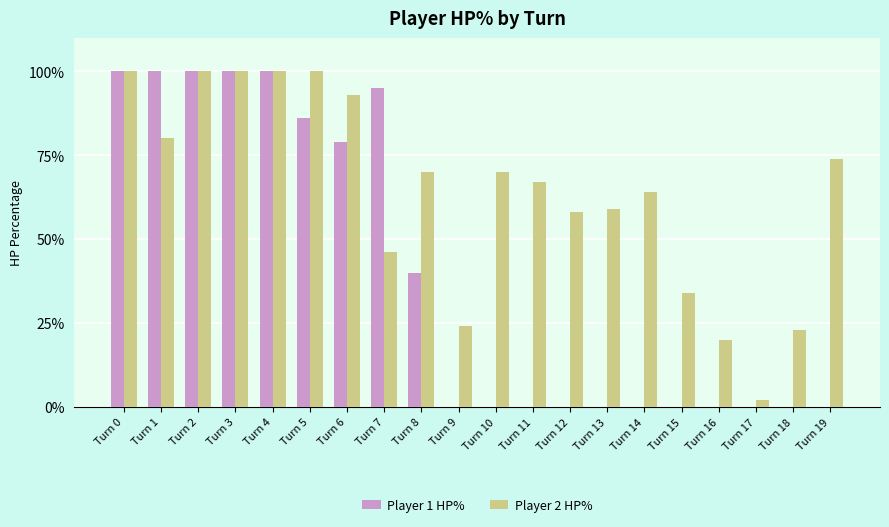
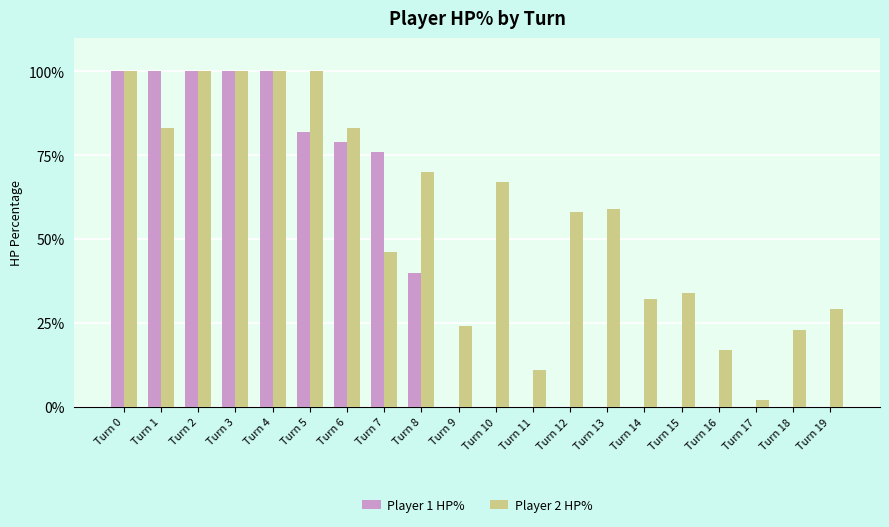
Player 2 HP%, Turn 1: 80% -> 83%
Player 1 HP%, Turn 5: 86% -> 82%
Player 2 HP%, Turn 6: 93% -> 83%
Player 1 HP%, Turn 7: 95% -> 76%
Player 2 HP%, Turn 10: 70% -> 67%
Player 2 HP%, Turn 11: 67% -> 11%
Player 2 HP%, Turn 14: 64% -> 32%
Player 2 HP%, Turn 16: 20% -> 17%
Player 2 HP%, Turn 19: 74% -> 29%
